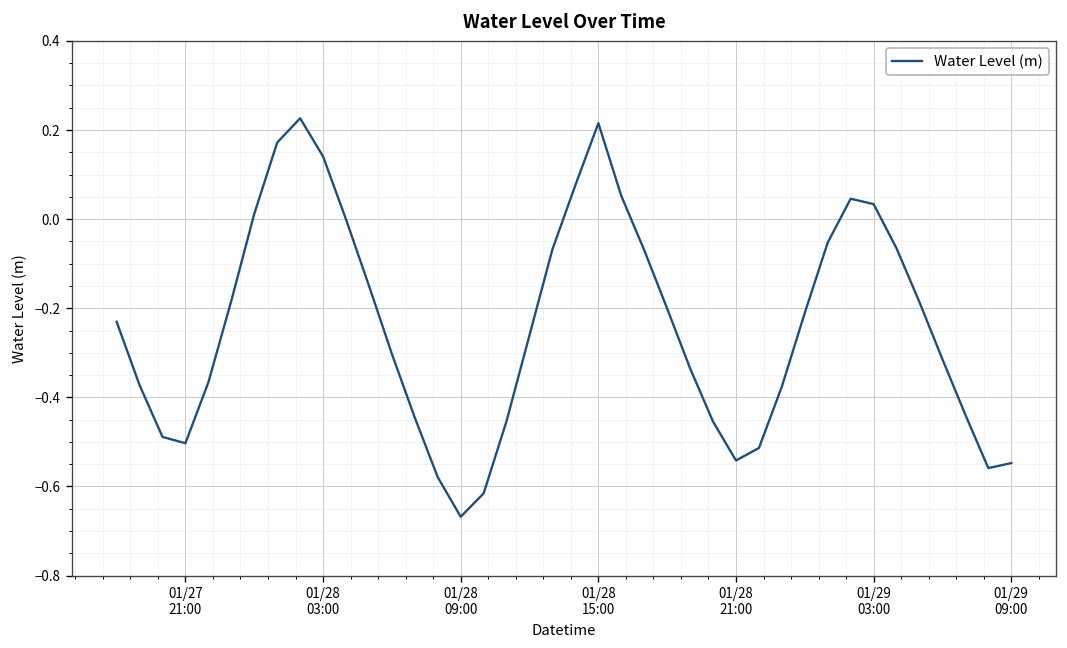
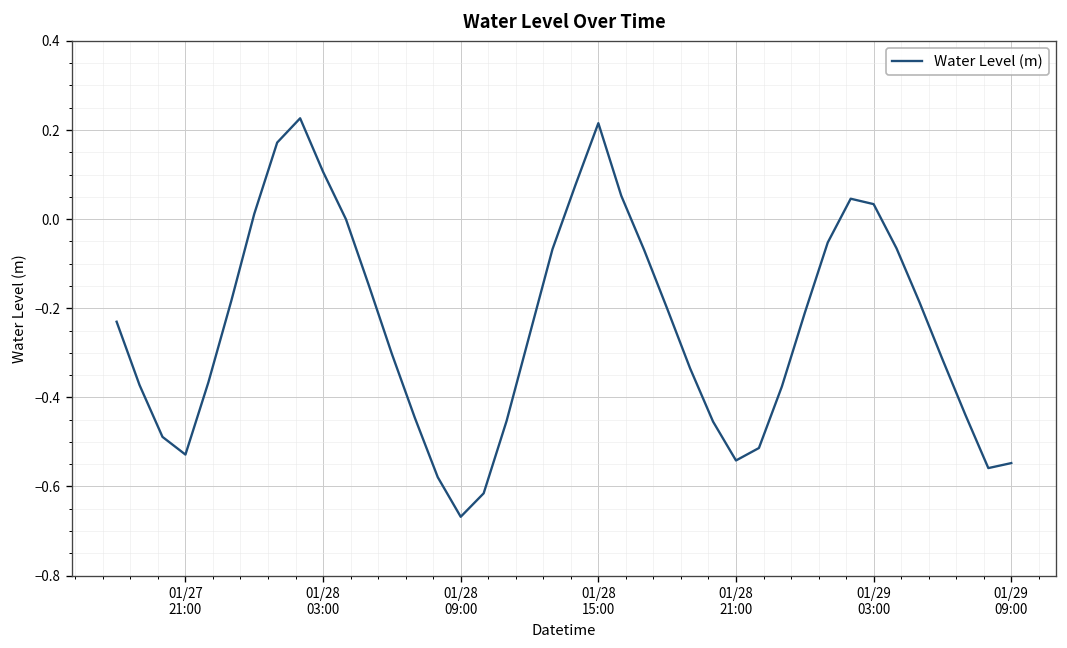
01/27 21:00: -0.50 -> -0.53
01/28 03:00: 0.14 -> 0.11
